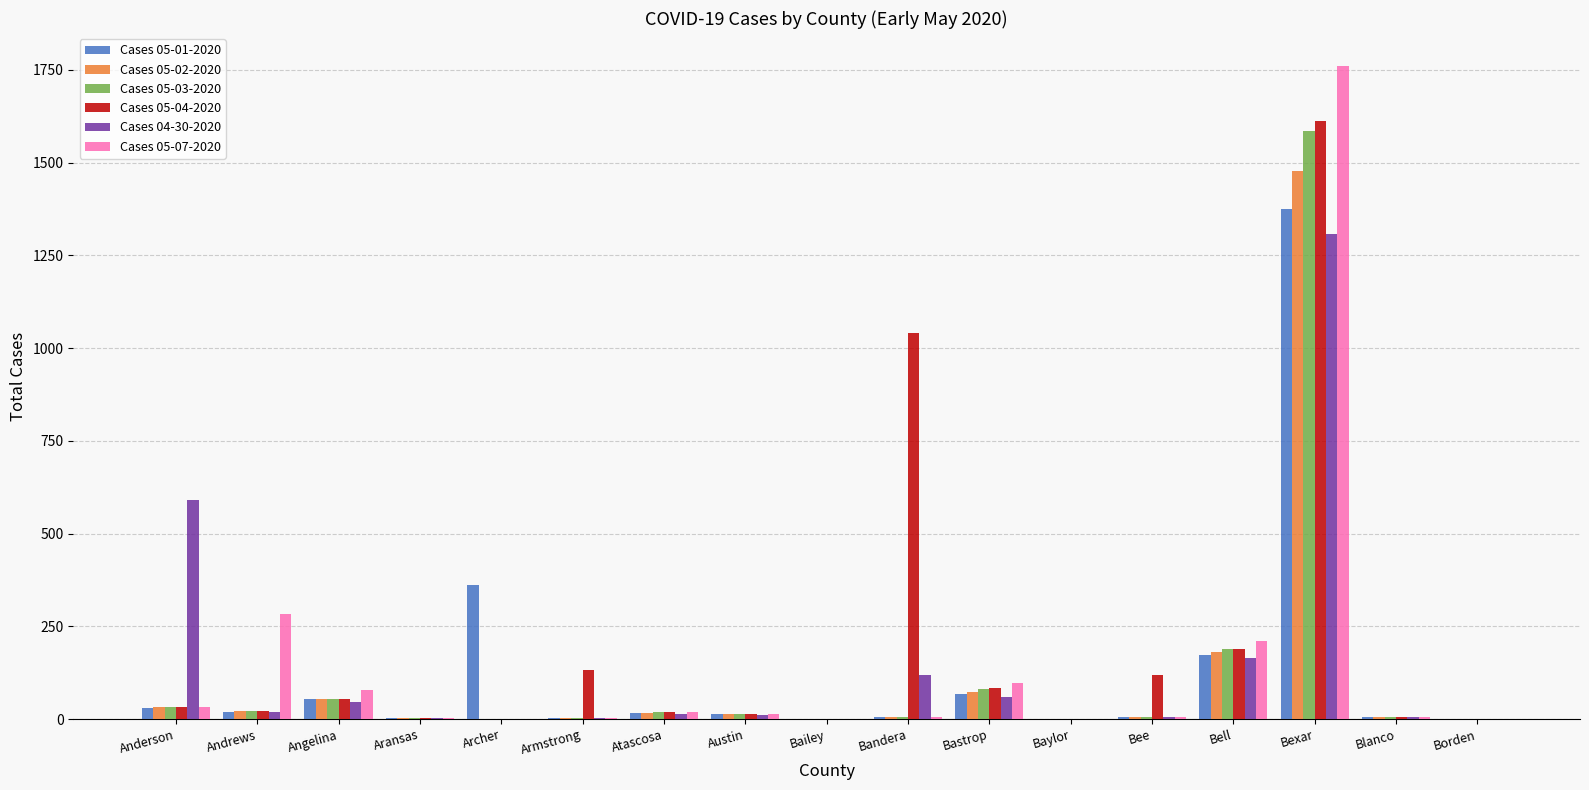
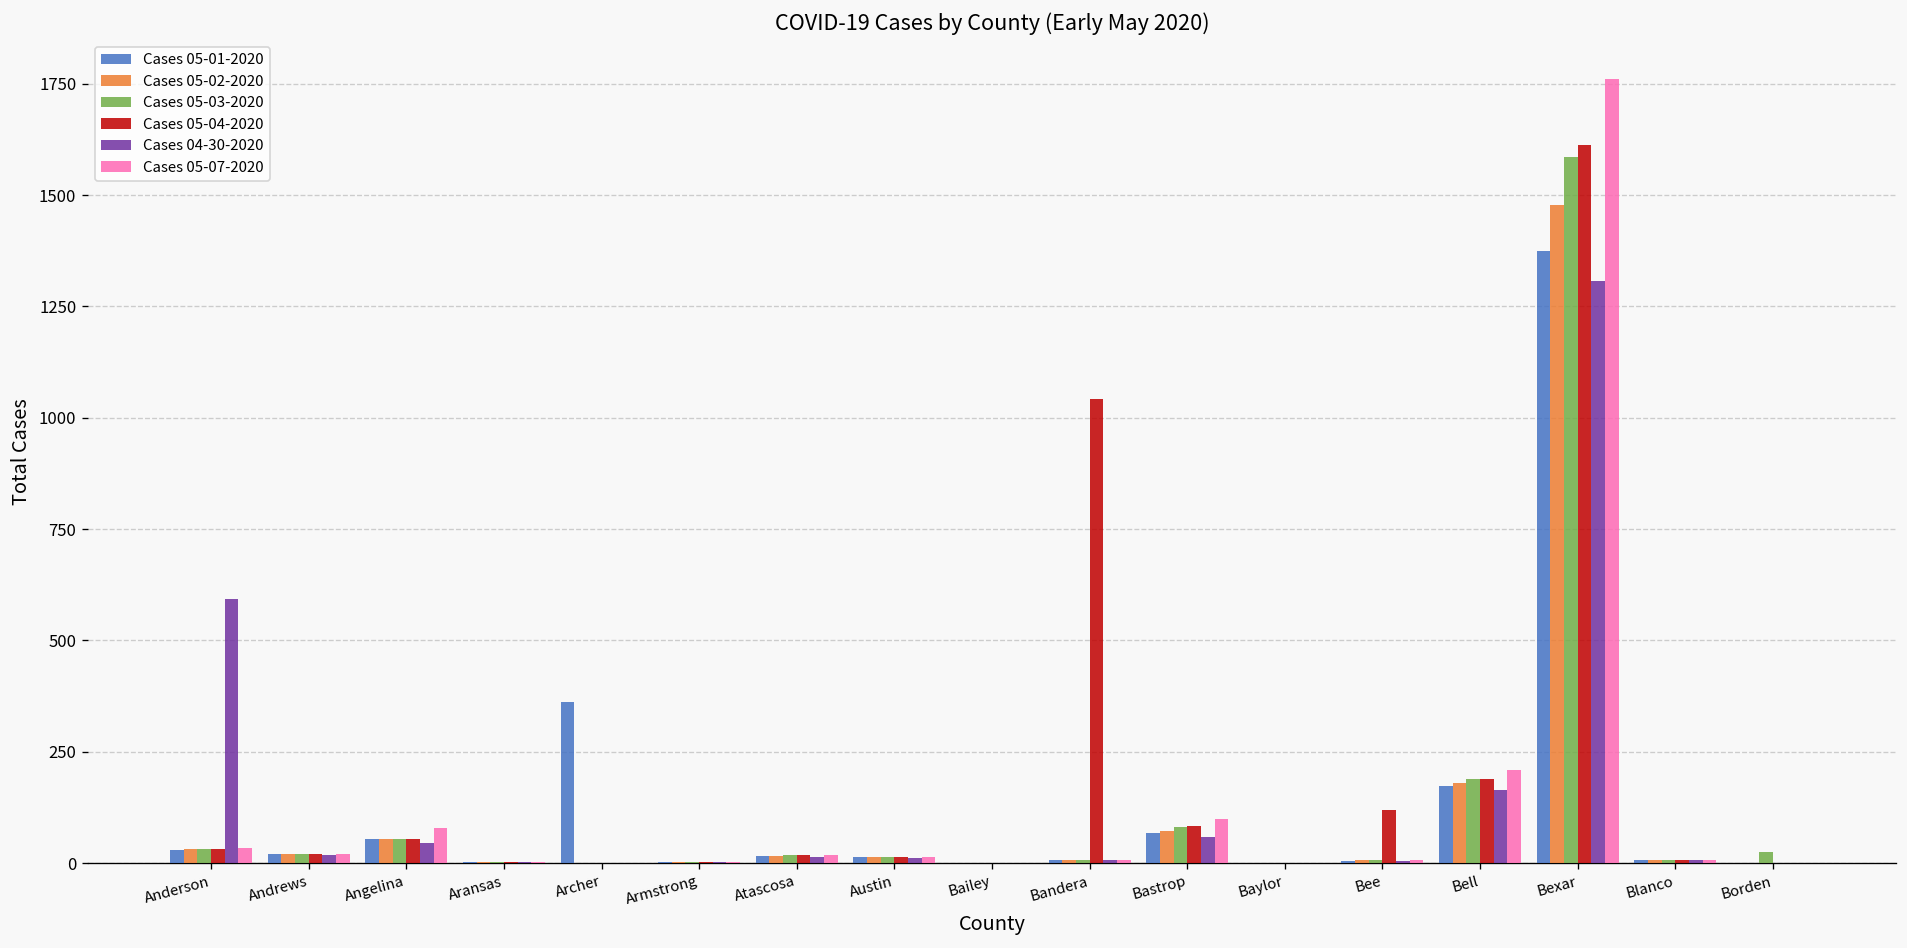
Cases 05-07-2020, Andrews: 280 -> 20
Cases 05-04-2020, Armstrong: 130 -> 0
Cases 04-30-2020, Bandera: 120 -> 10
Cases 05-03-2020, Borden: 0 -> 20
